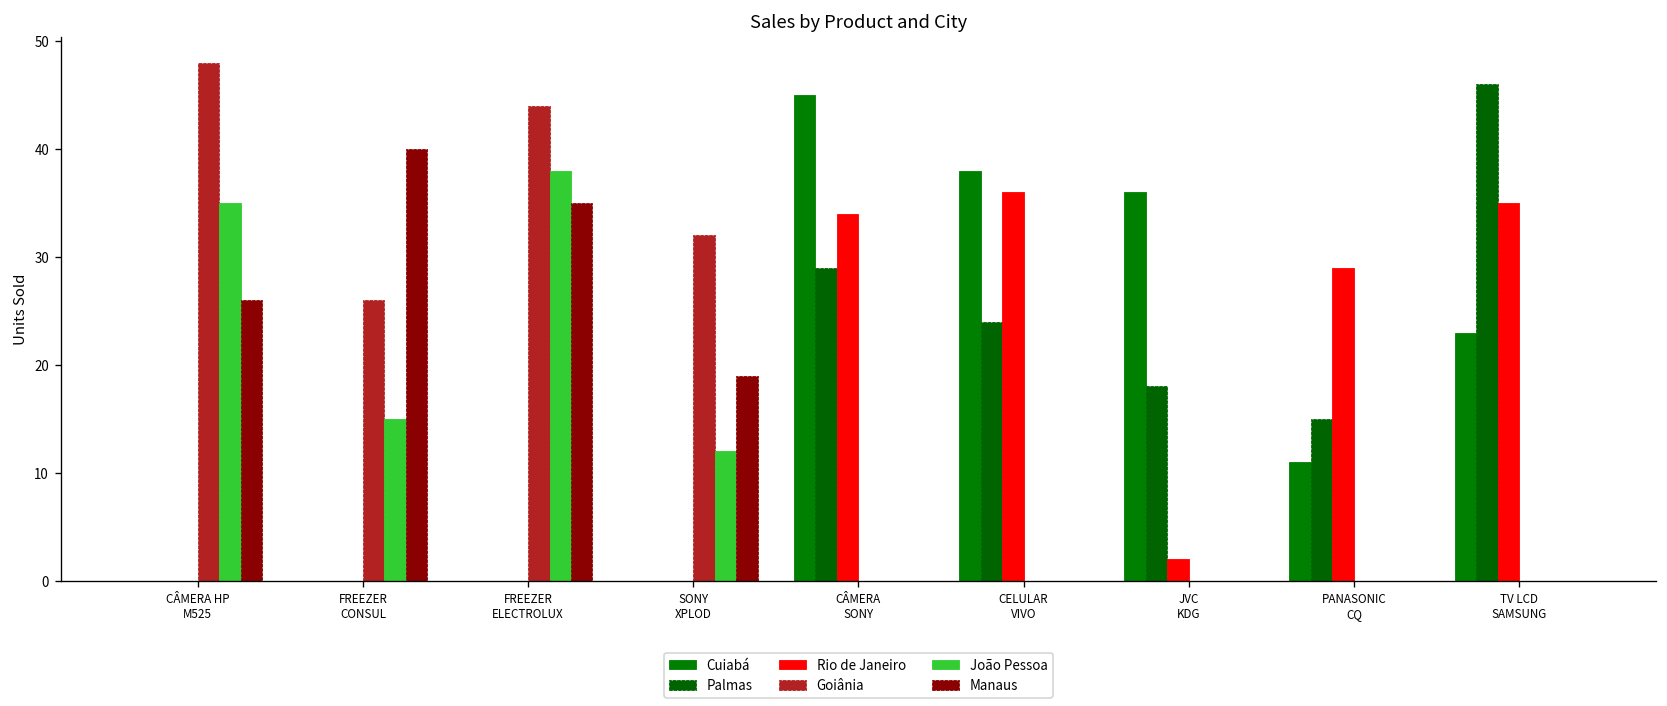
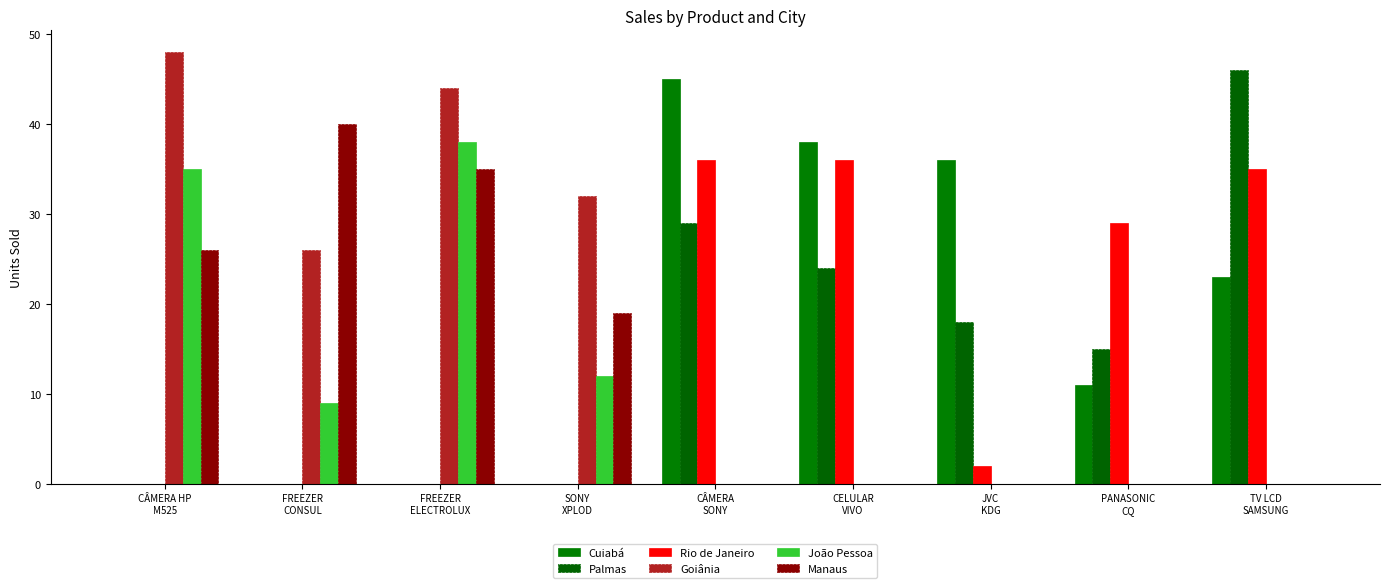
João Pessoa, FREEZER CONSUL: 15 -> 9
Rio de Janeiro, CÂMERA SONY: 34 -> 36
